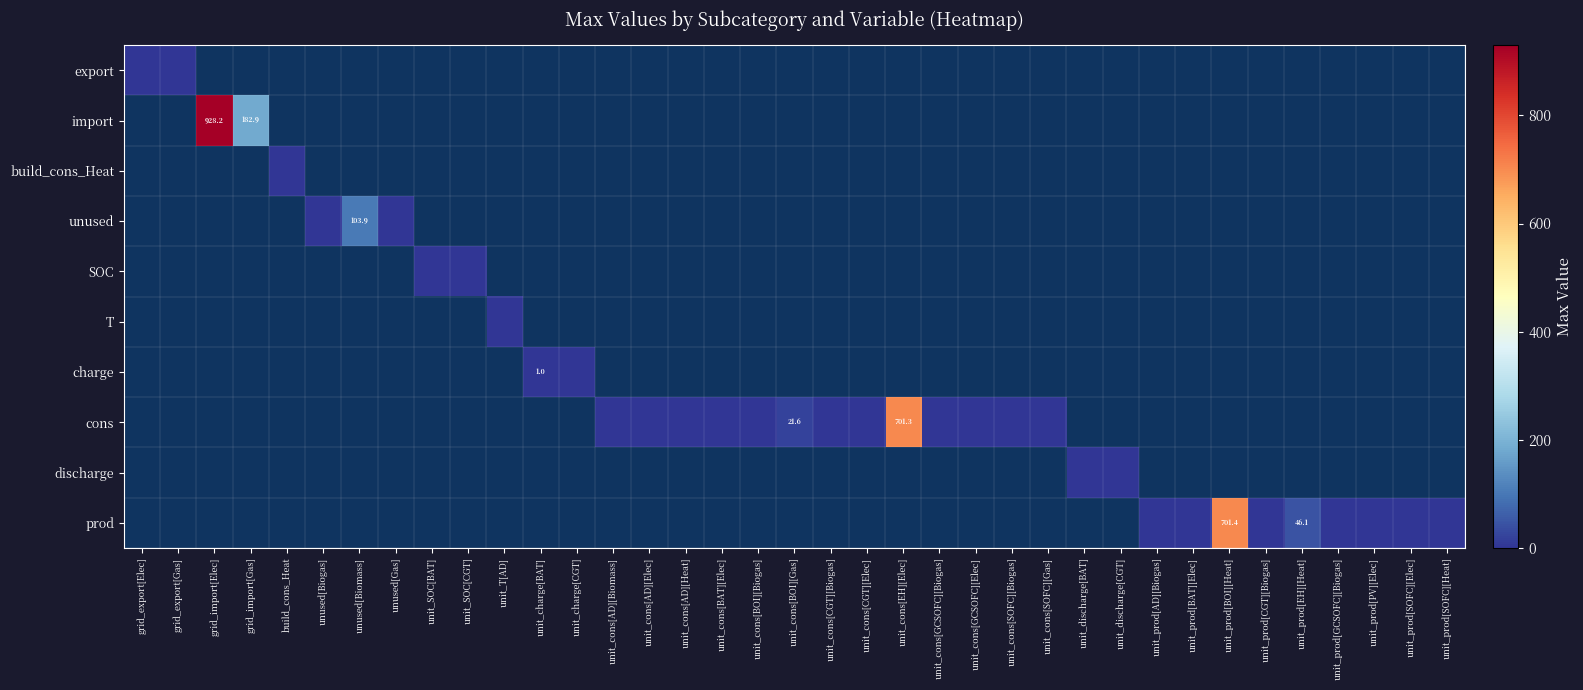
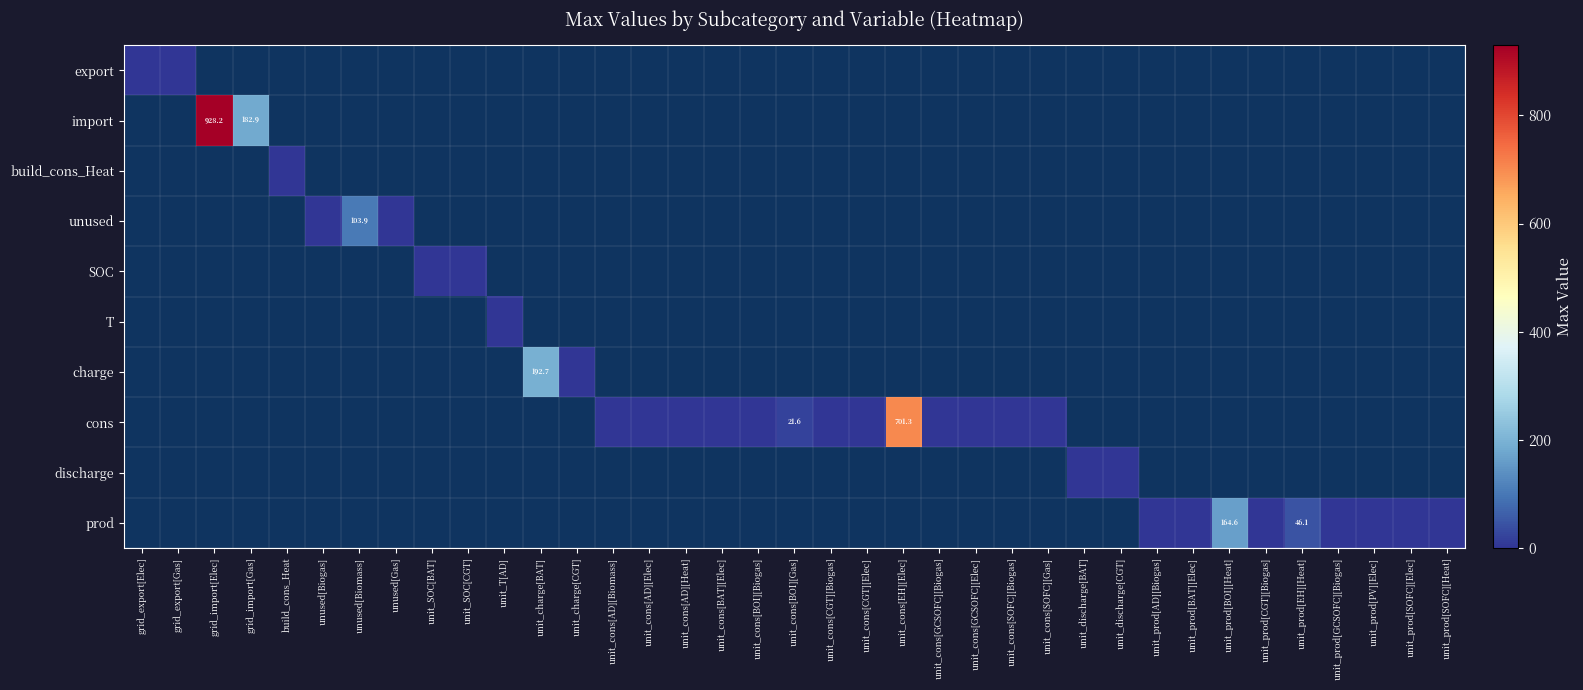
charge, unit_charge[BAT]: 1.0 -> 192.7
prod, unit_prod[BOI][Heat]: 701.4 -> 164.6
